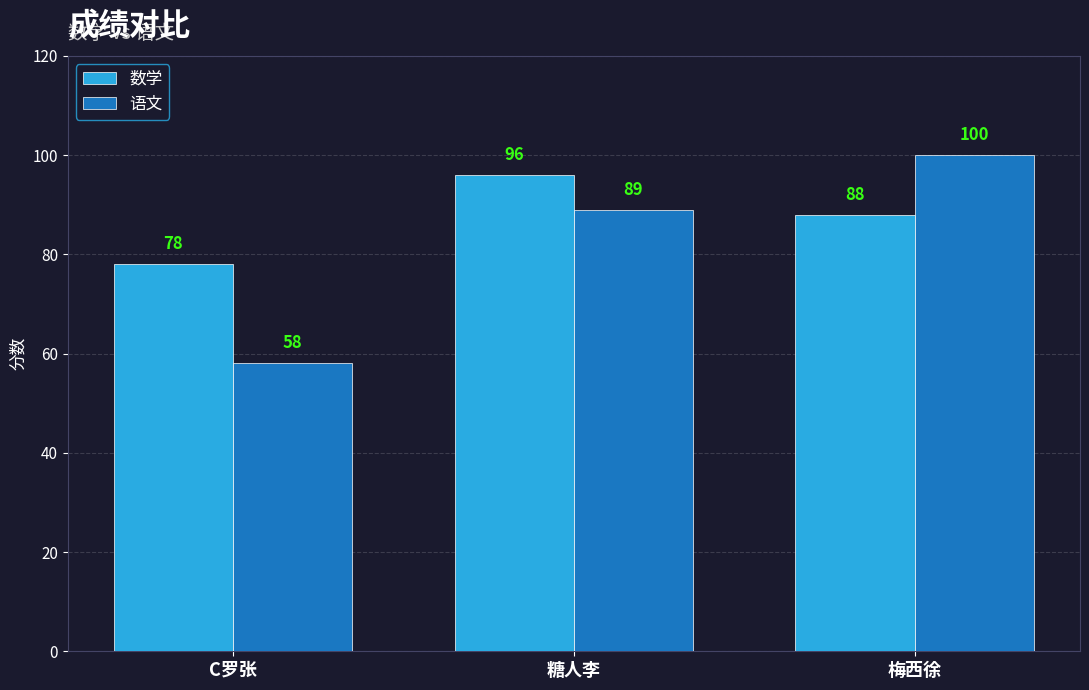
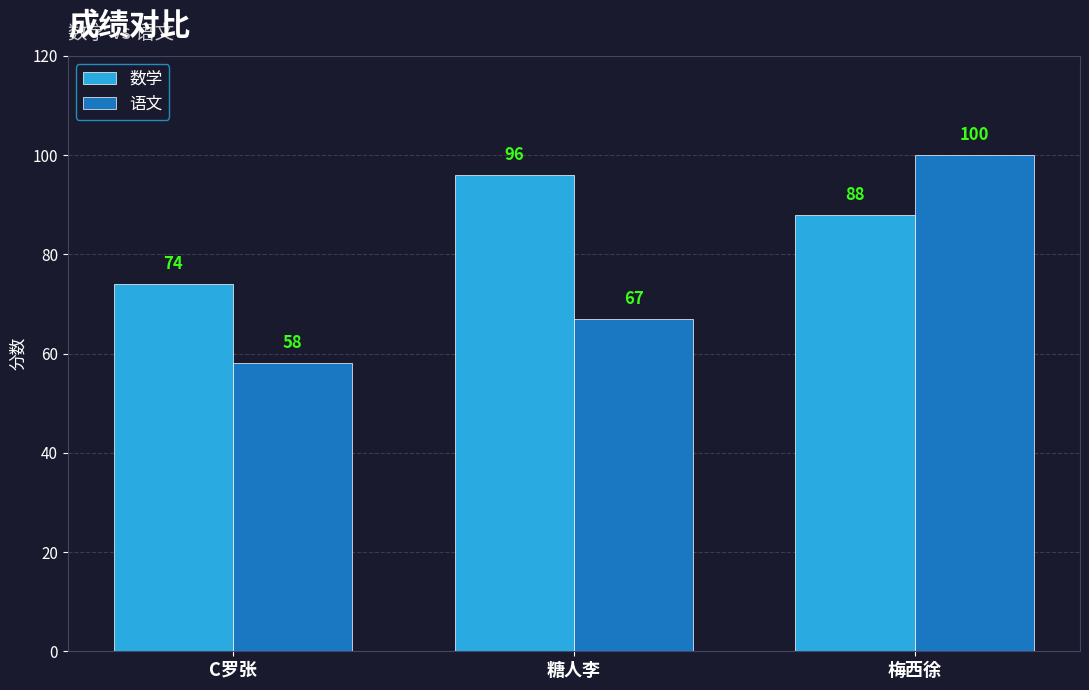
数学, C罗张: 78 -> 74
语文, 糖人李: 89 -> 67
